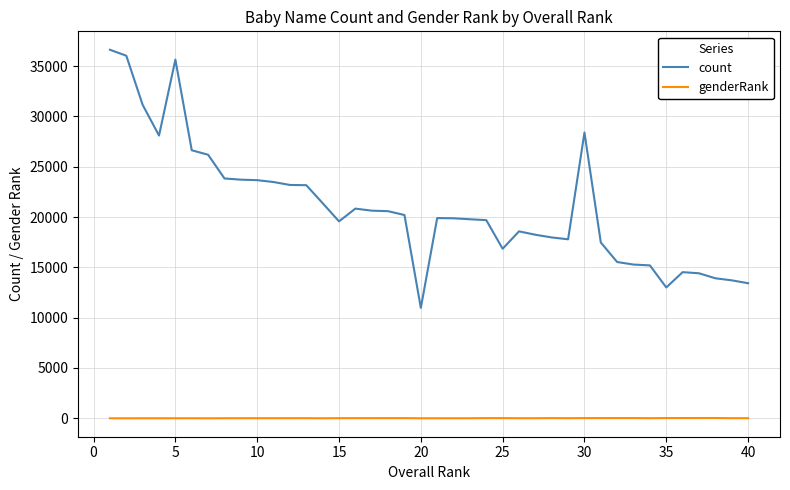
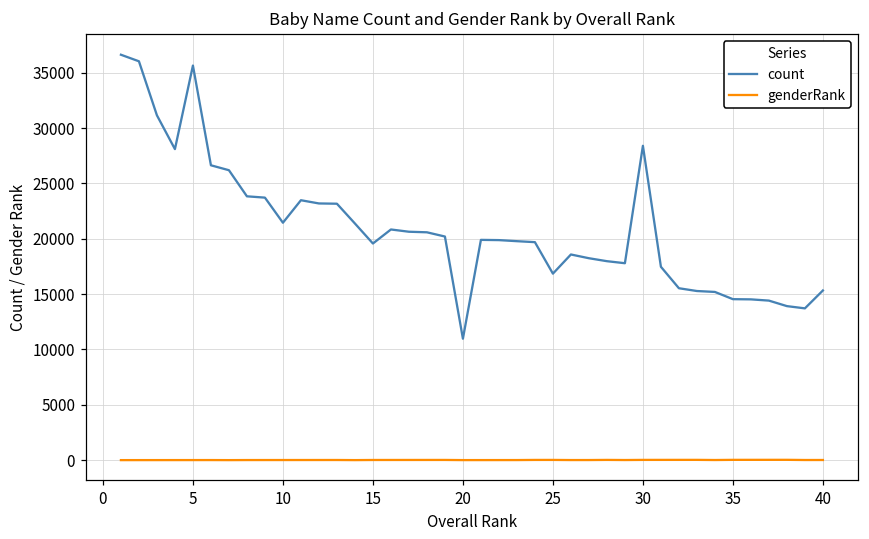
count, 10: 23700 -> 21400
count, 35: 13000 -> 14500
count, 40: 13400 -> 15300
